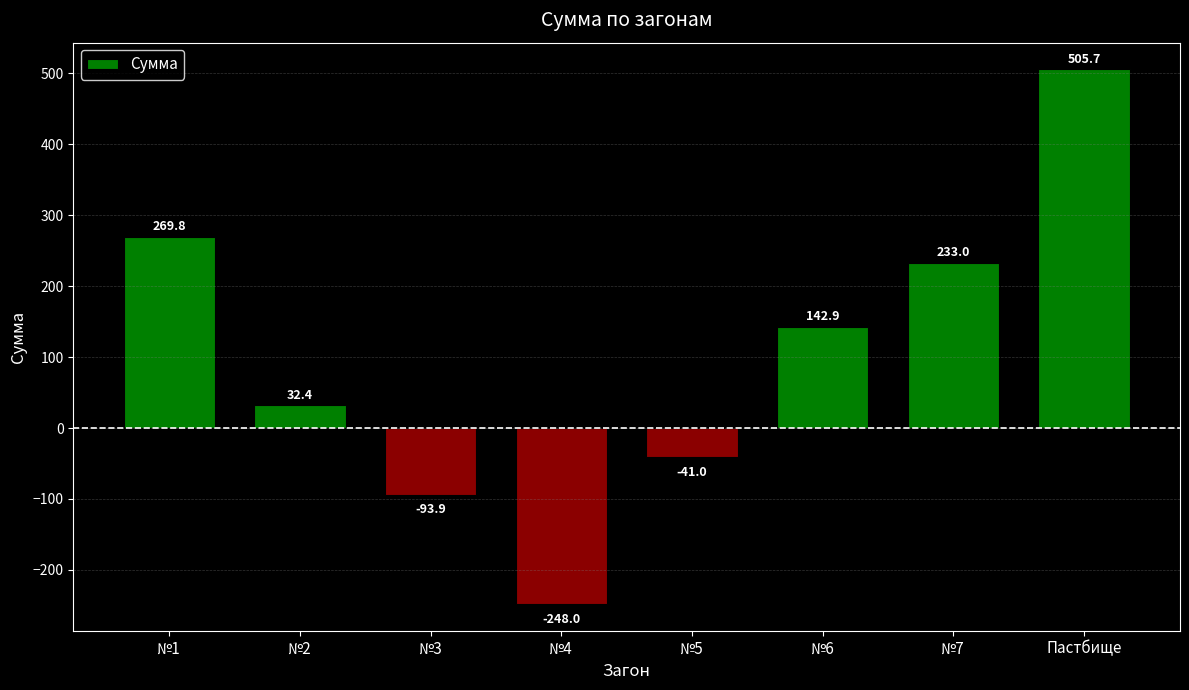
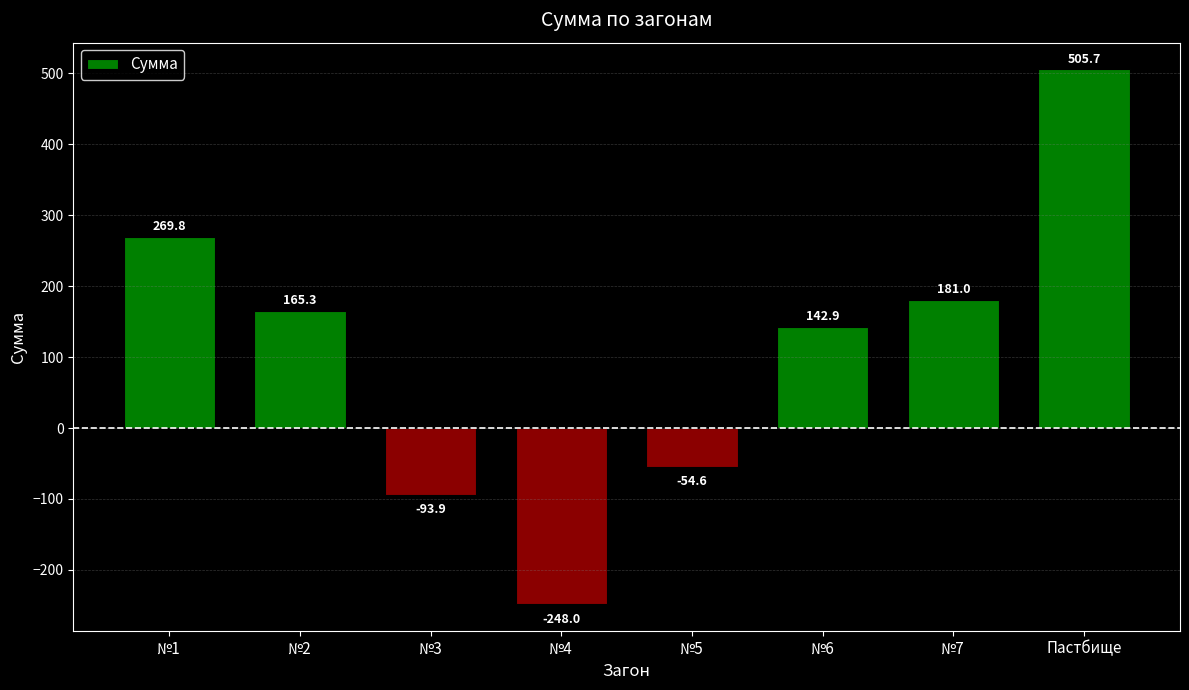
№2: 32.4 -> 165.3
№5: -41.0 -> -54.6
№7: 233.0 -> 181.0
